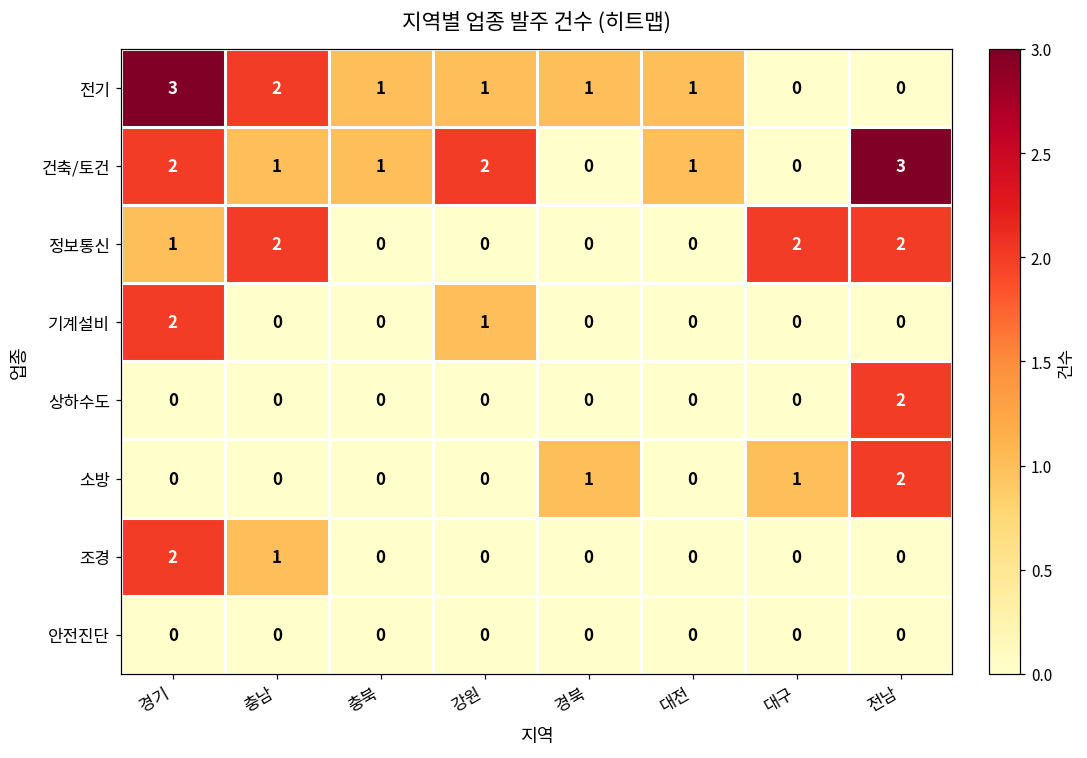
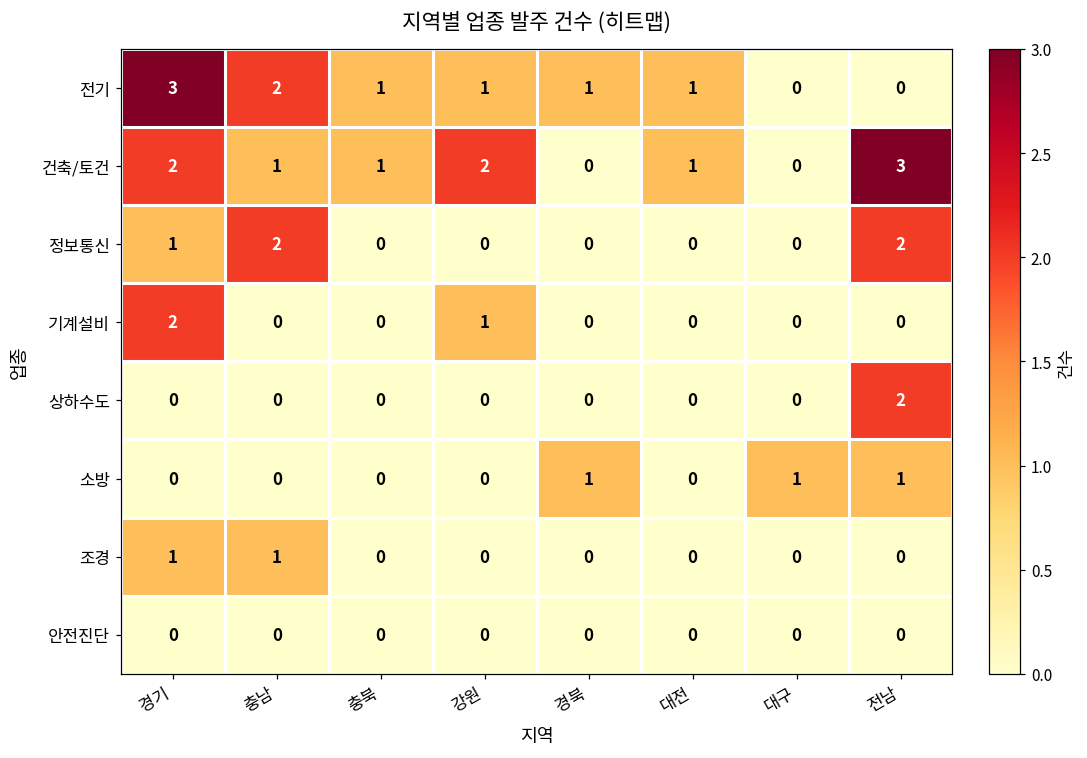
정보통신, 대구: 2 -> 0
소방, 전남: 2 -> 1
조경, 경기: 2 -> 1
